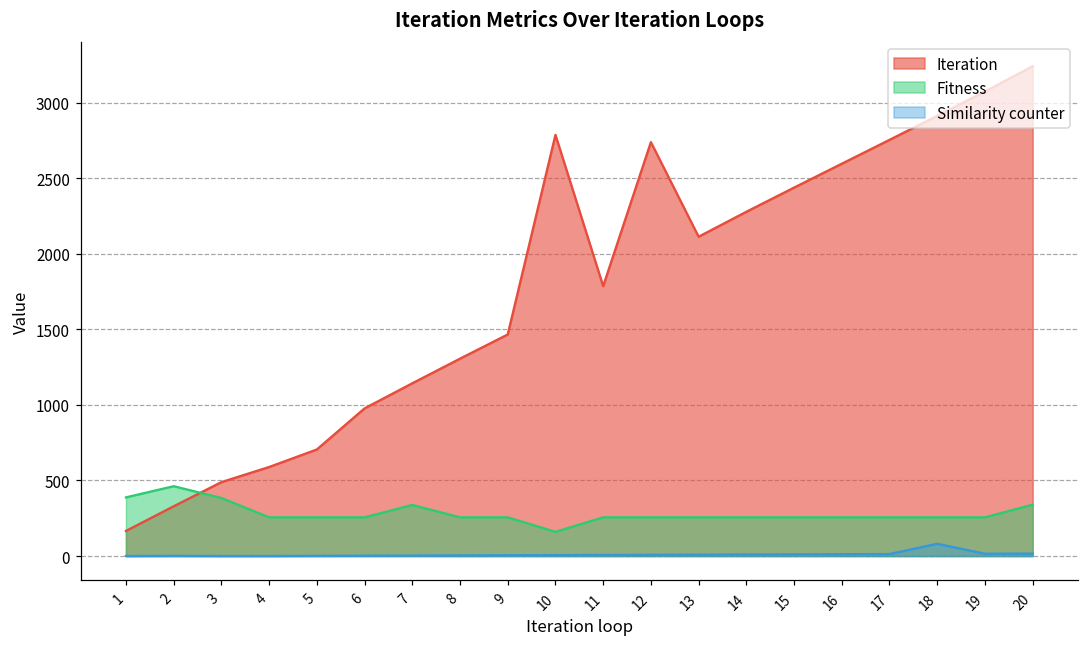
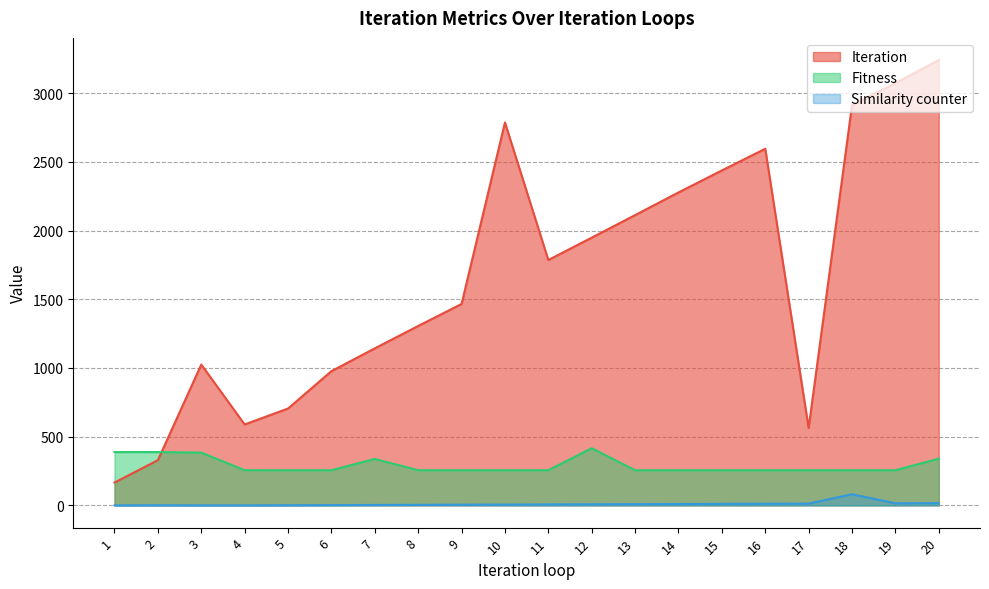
Fitness, 2: 460 -> 390
Iteration, 3: 490 -> 1030
Fitness, 10: 160 -> 260
Iteration, 12: 2740 -> 1950
Fitness, 12: 260 -> 420
Iteration, 17: 2750 -> 560
